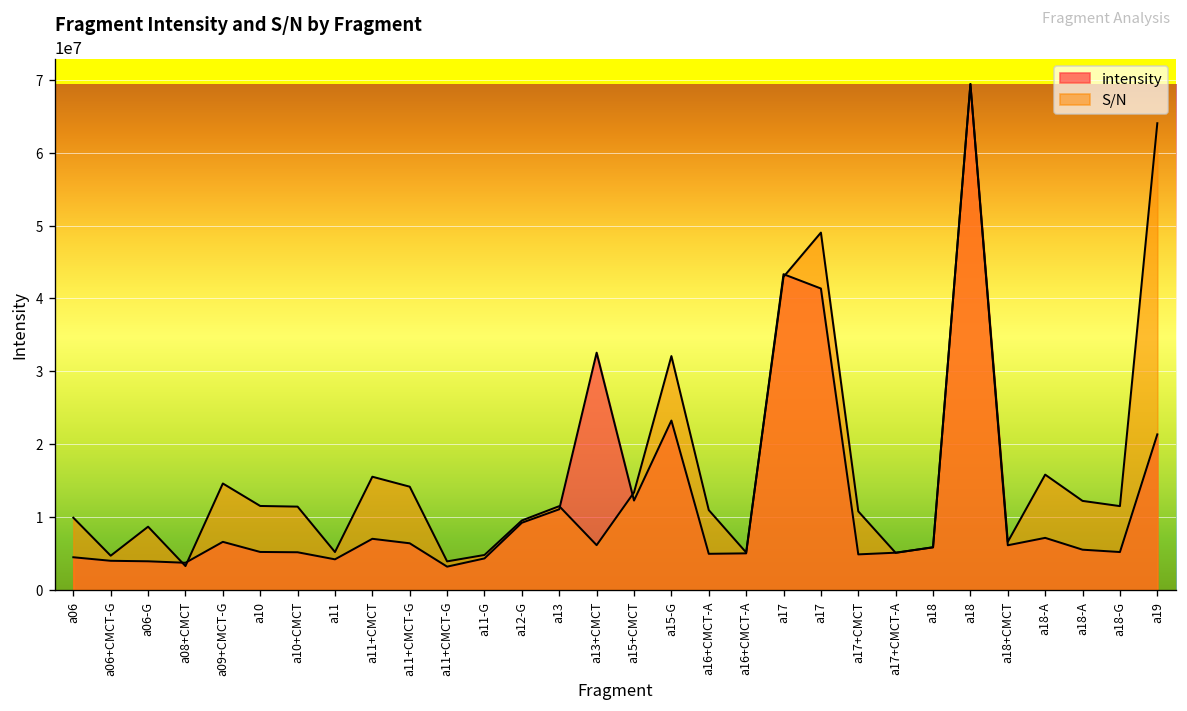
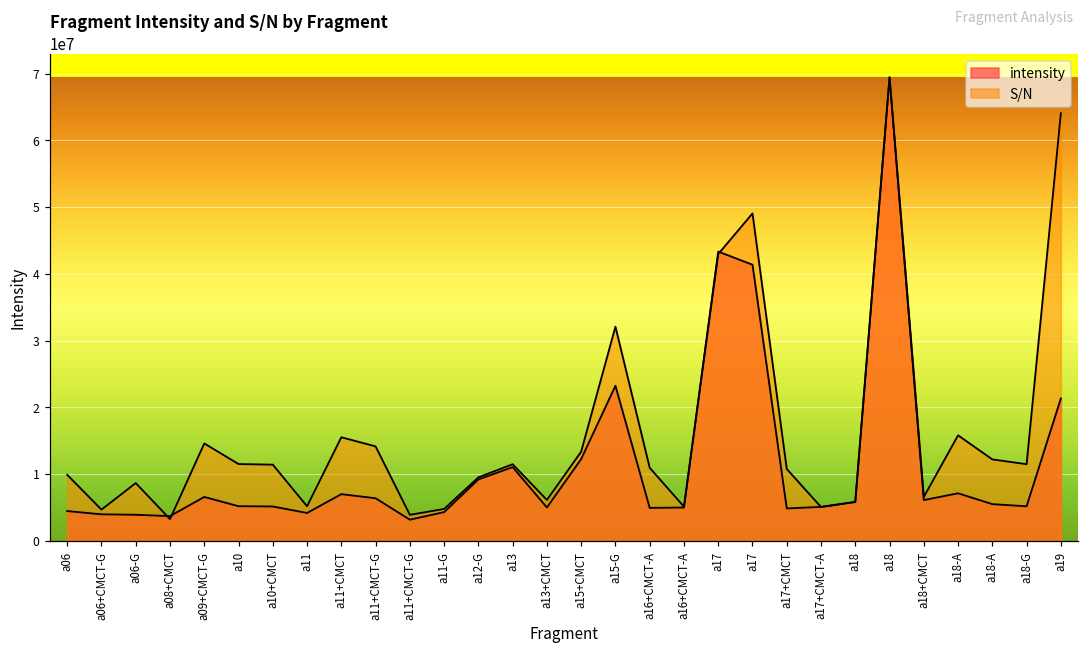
intensity, a13+CMCT: 33000000 -> 5000000
